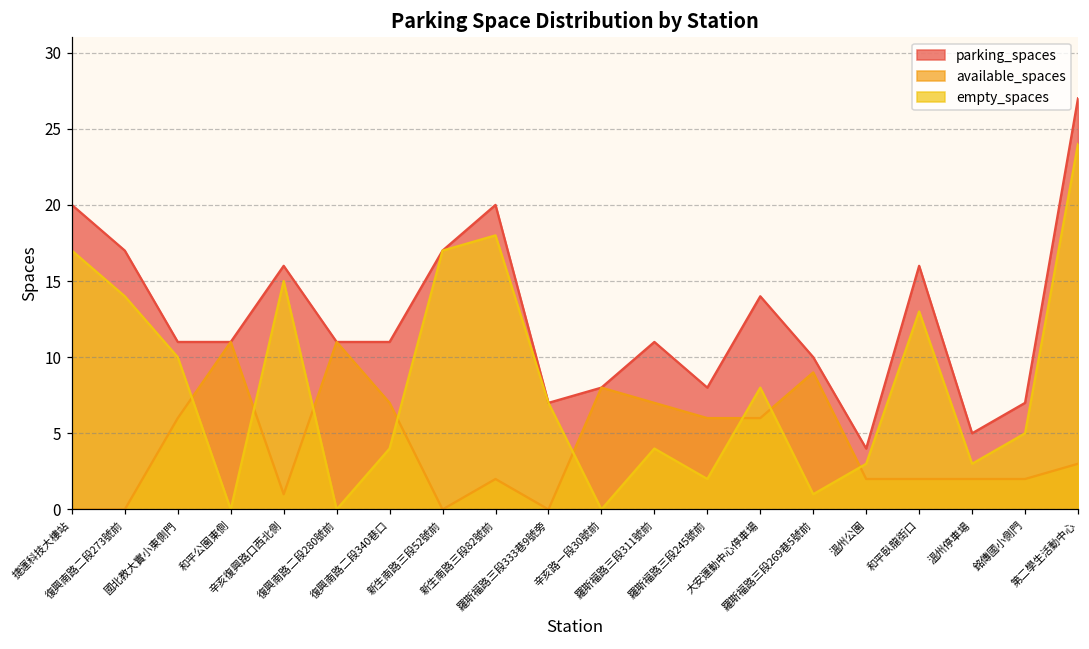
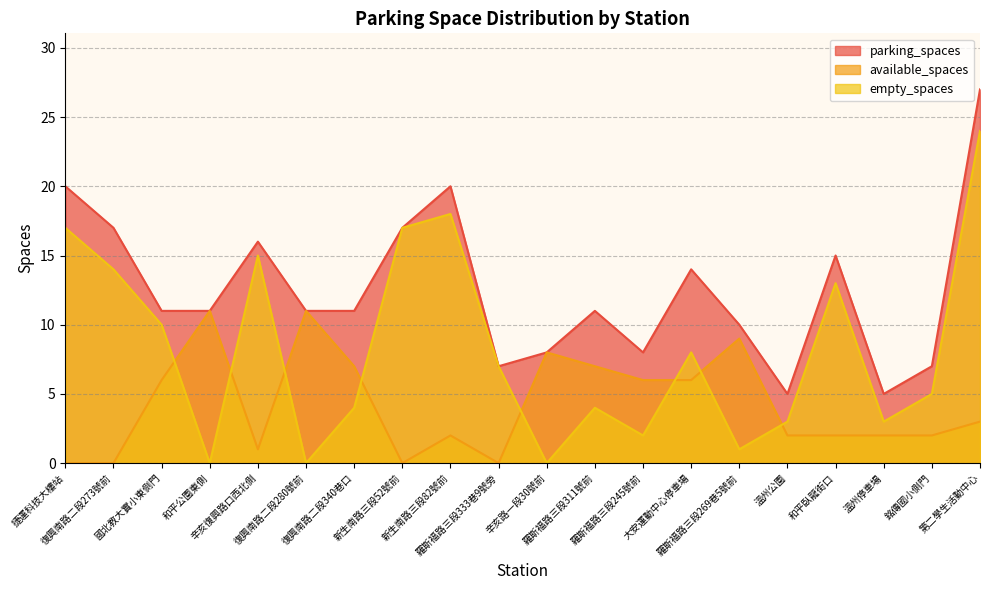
parking_spaces, 溫州公園: 4 -> 5
parking_spaces, 和平臥龍街口: 16 -> 15
